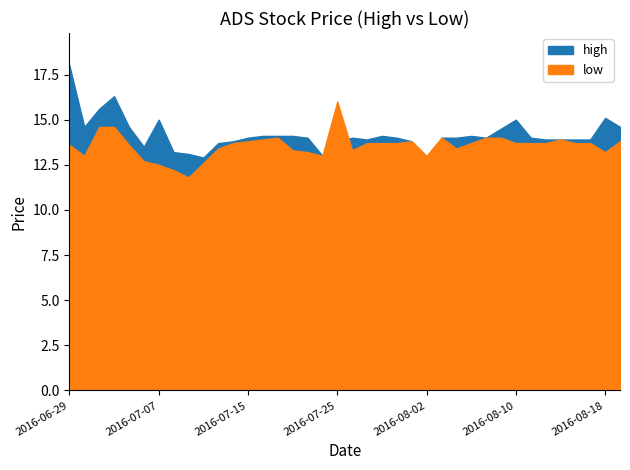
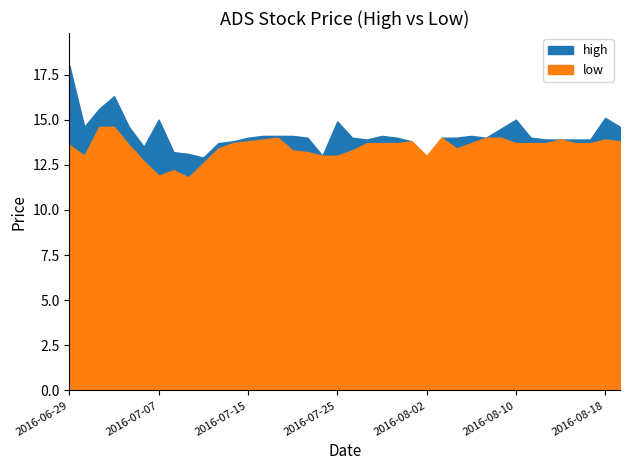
low, 2016-07-07: 12.5 -> 11.9
high, 2016-07-25: 13.8 -> 14.9
low, 2016-07-25: 16 -> 13
low, 2016-08-18: 13.2 -> 13.9
